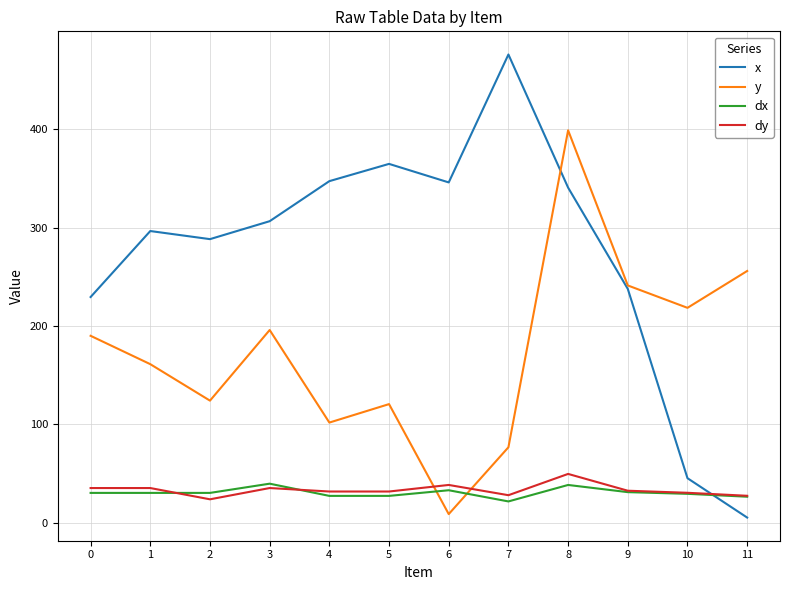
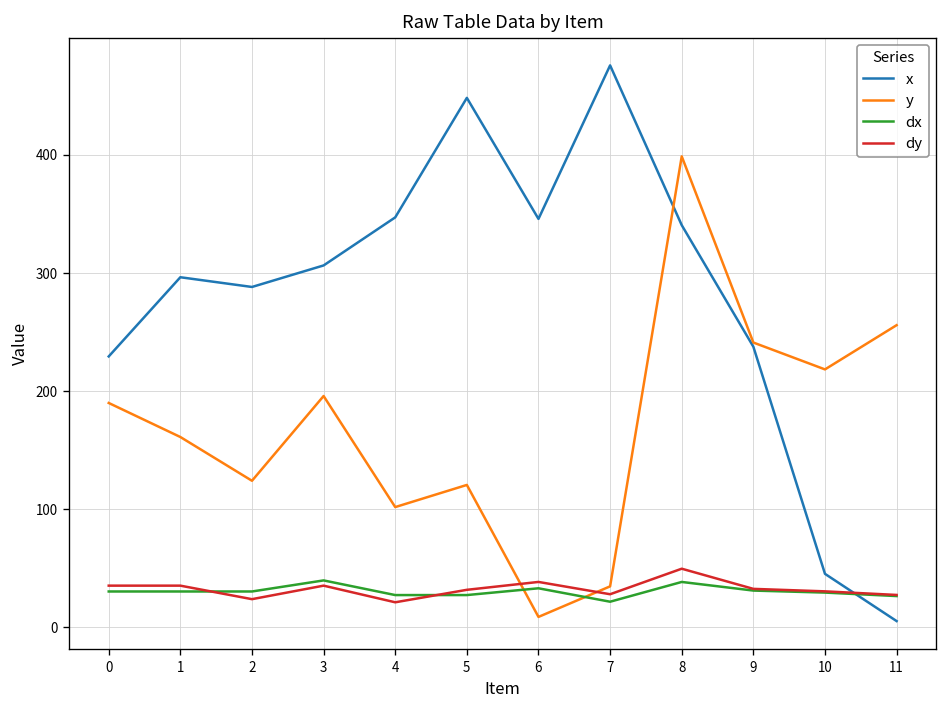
dy, 4: 30 -> 20
x, 5: 360 -> 450
y, 7: 80 -> 30
